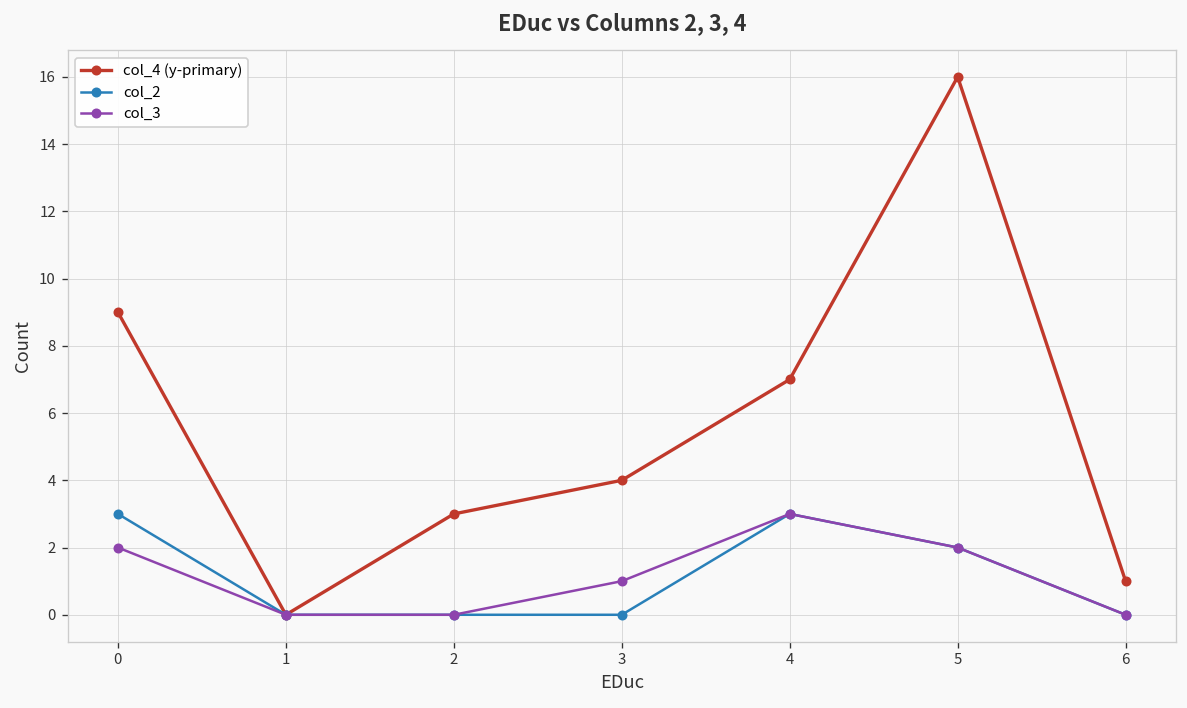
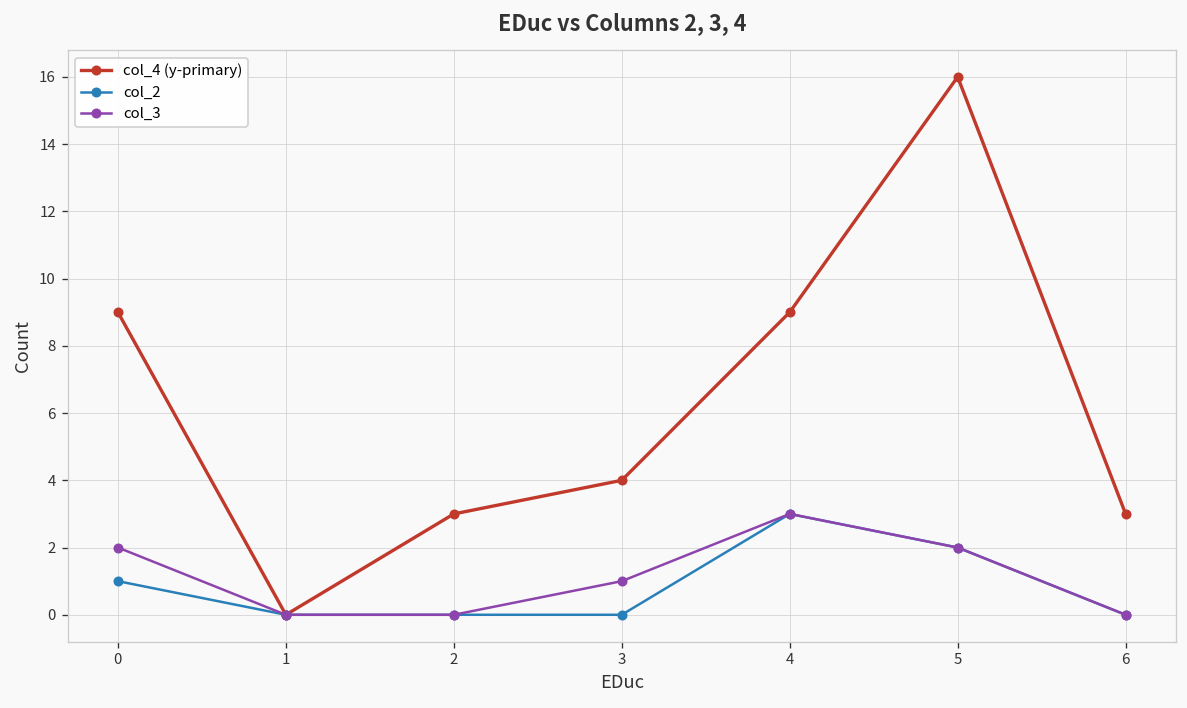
col_2, 0: 3 -> 1
col_4 (y-primary), 4: 7 -> 9
col_4 (y-primary), 6: 1 -> 3
